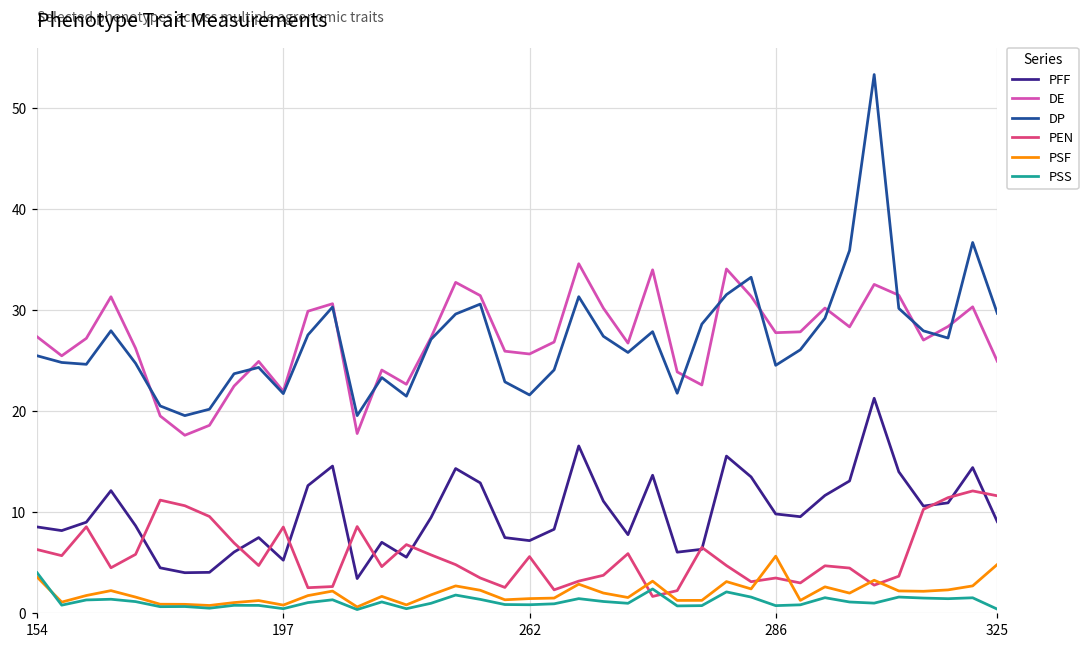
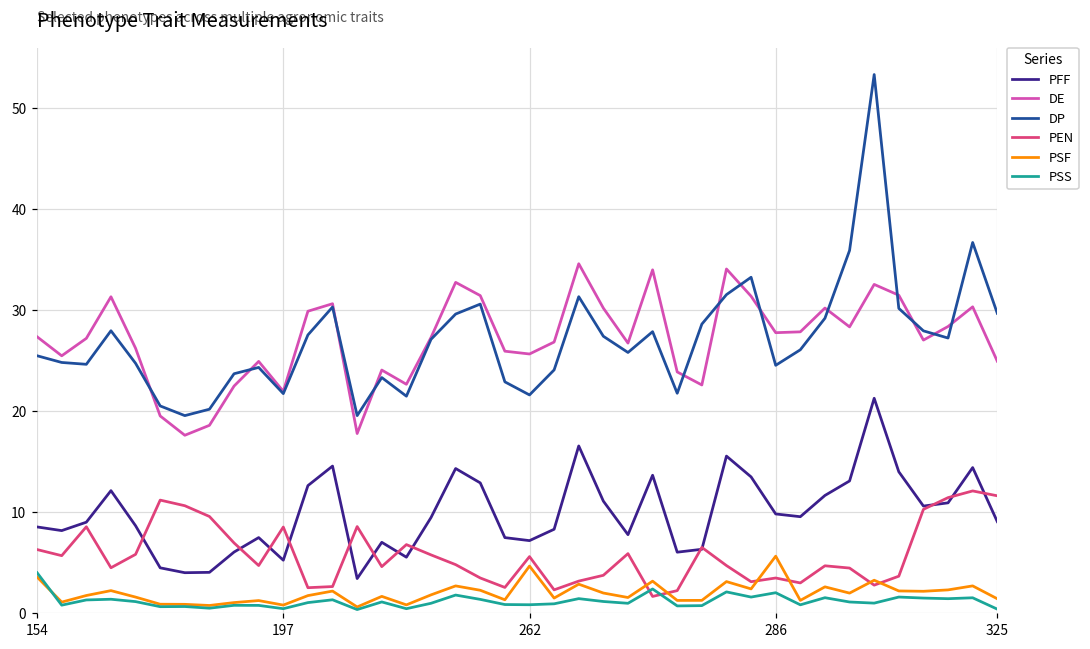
PSF, 262: 1 -> 5
PSS, 286: 1 -> 2
PSF, 325: 5 -> 1
